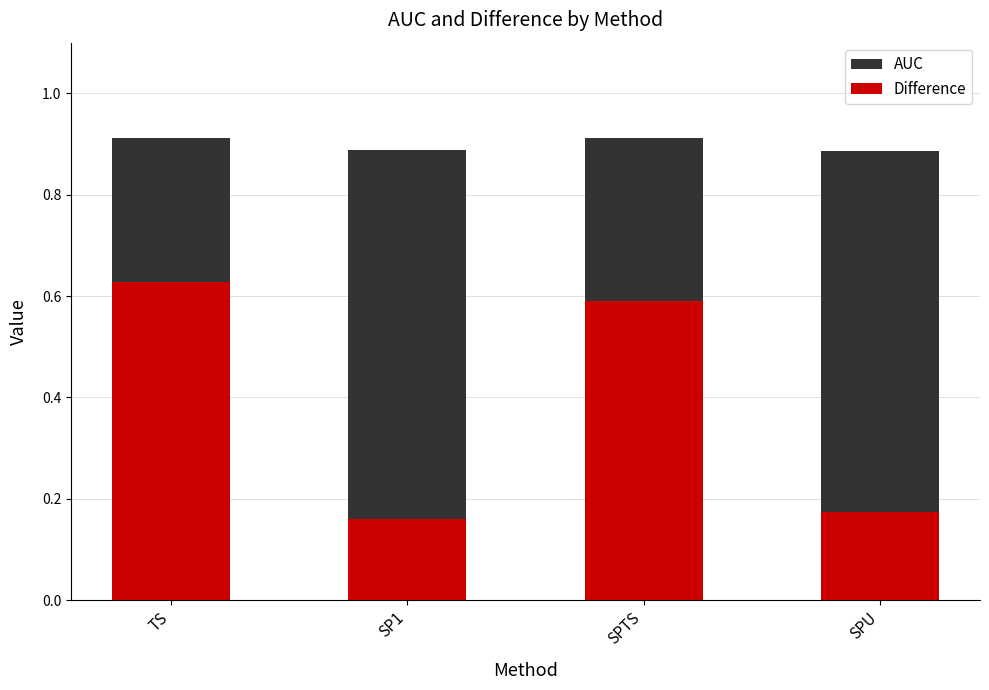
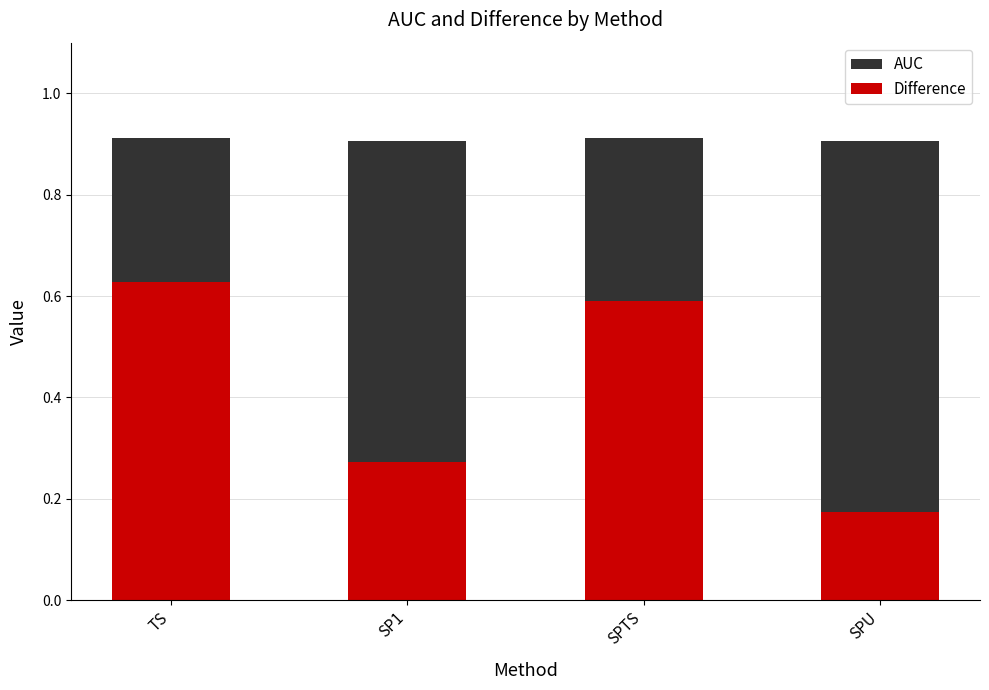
AUC, SP1: 0.89 -> 0.91
Difference, SP1: 0.16 -> 0.27
AUC, SPU: 0.89 -> 0.91
